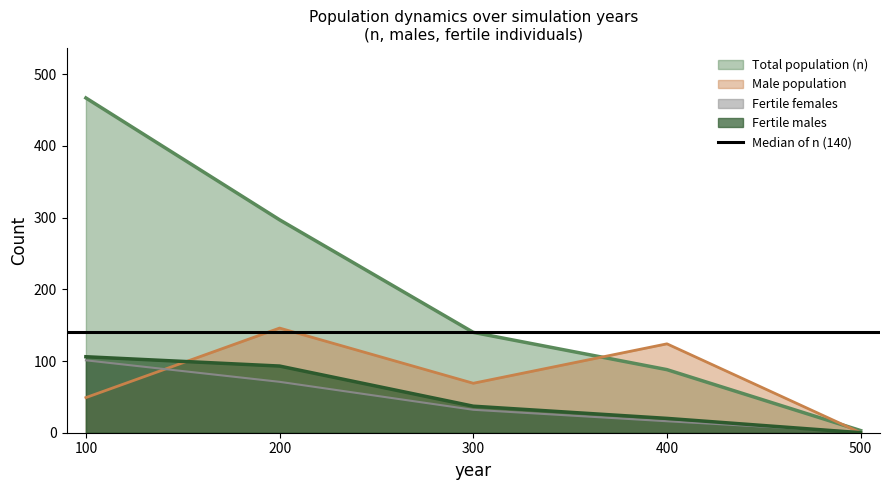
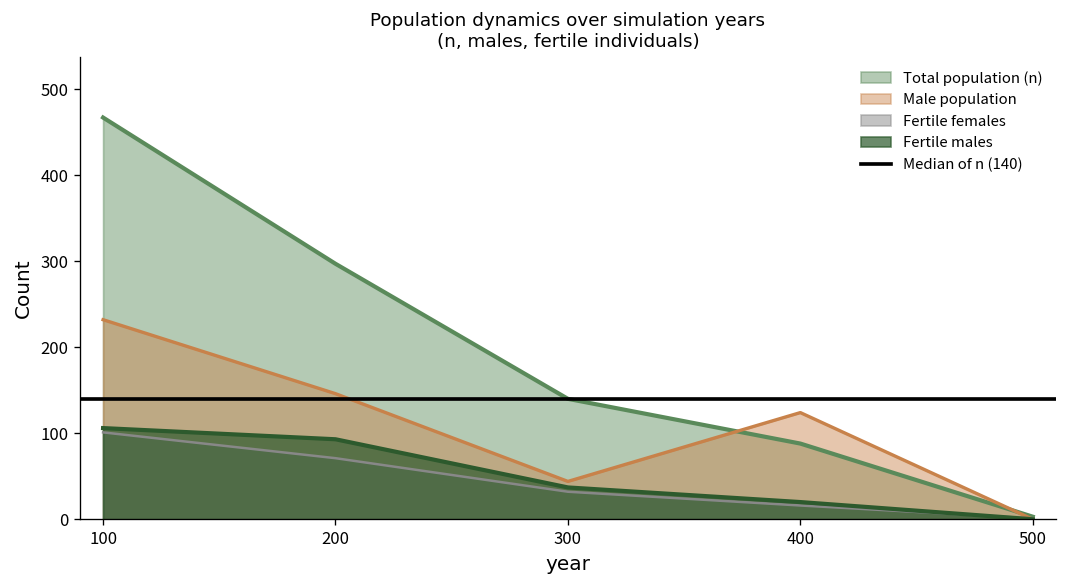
Male population, 100: 50 -> 230
Male population, 300: 70 -> 40
